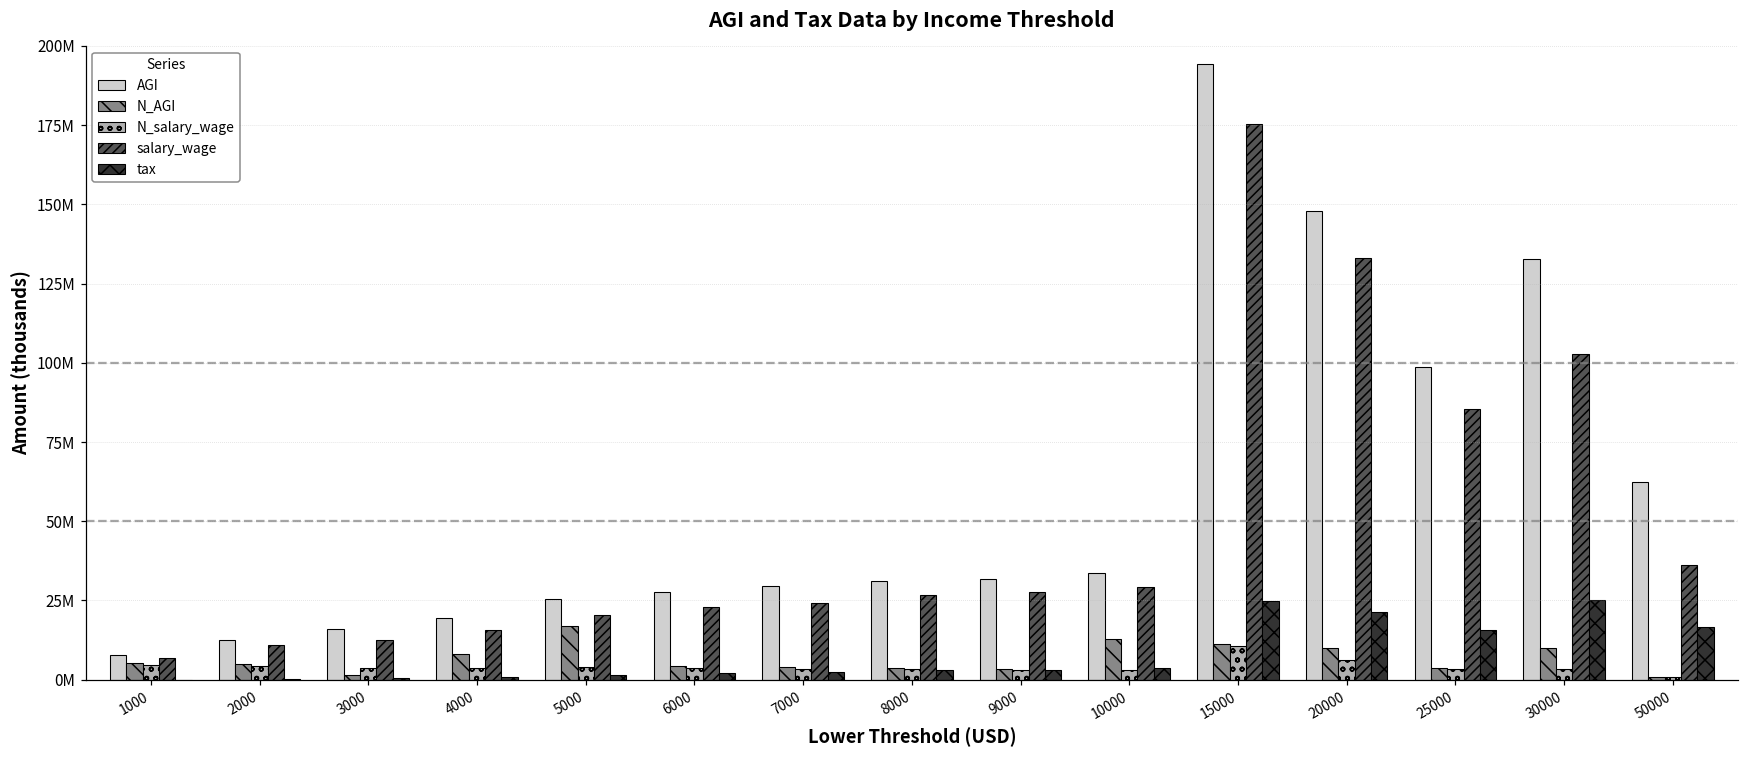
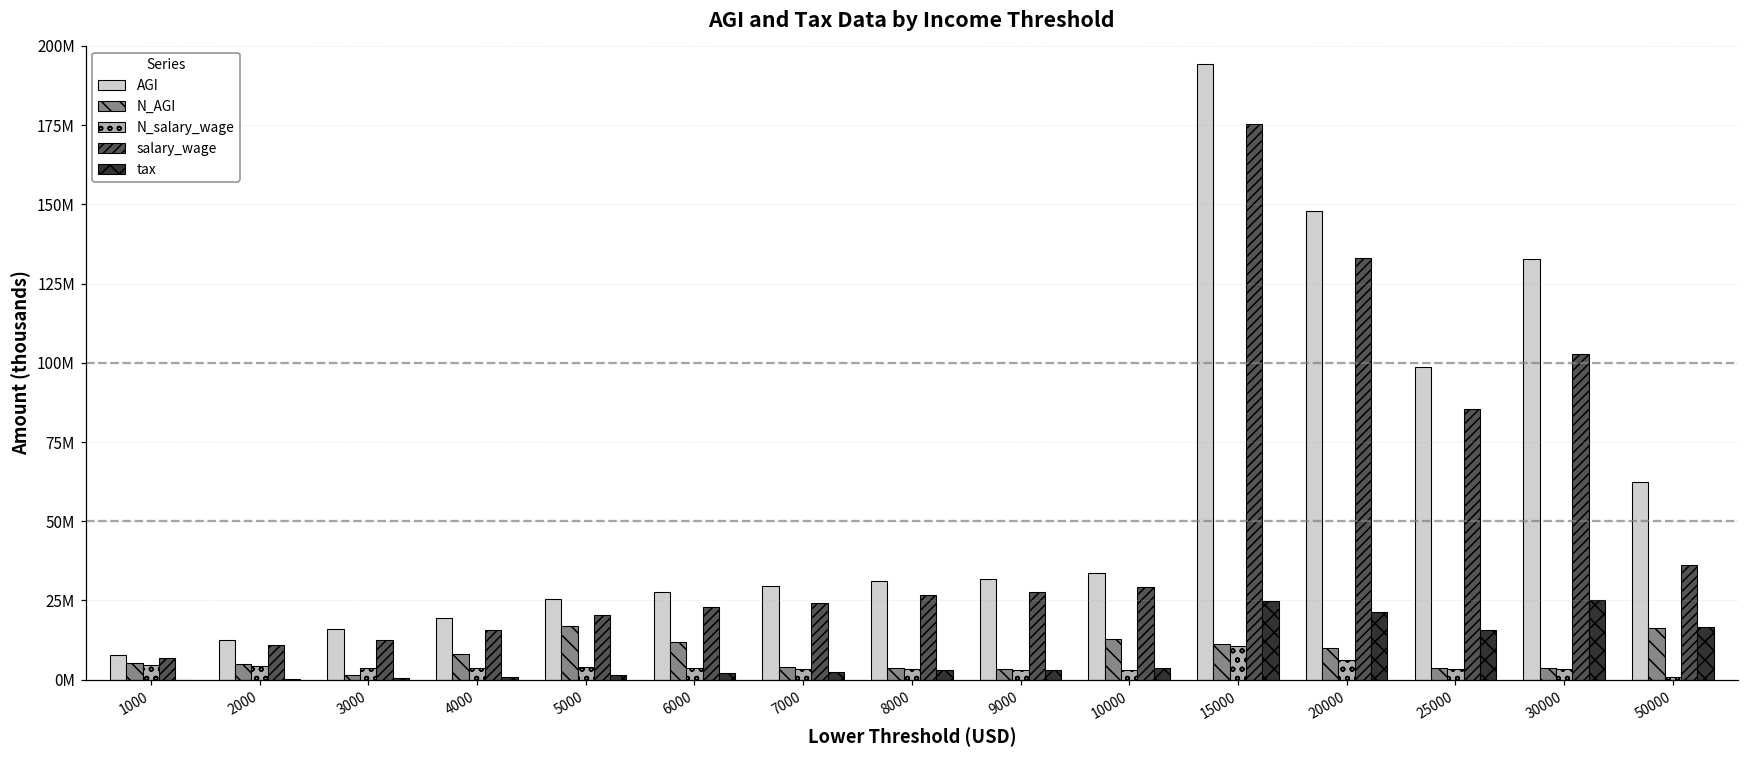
N_AGI, 6000: 4000000 -> 12000000
N_AGI, 30000: 10000000 -> 4000000
N_AGI, 50000: 1000000 -> 16000000
